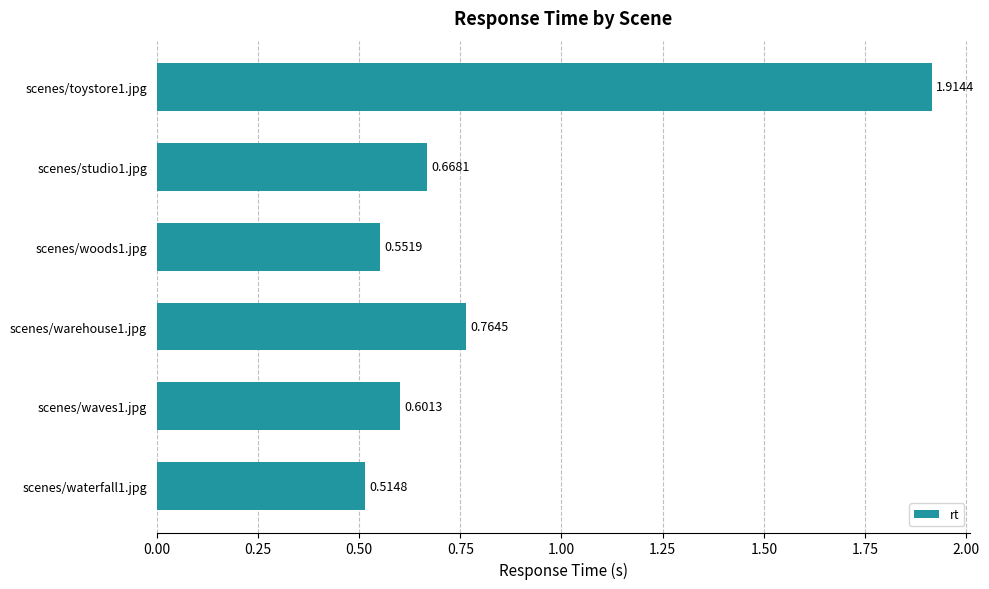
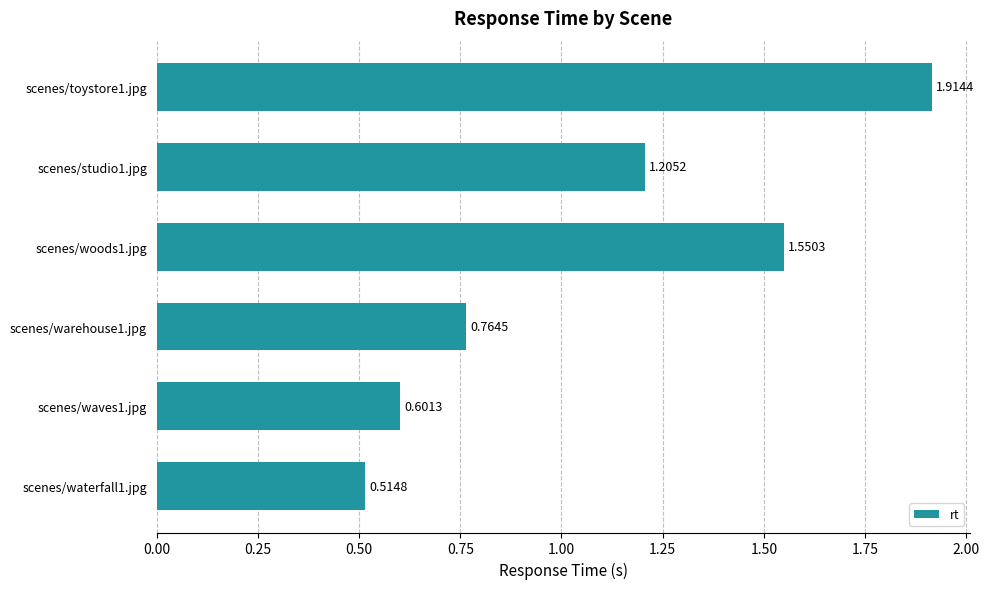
scenes/studio1.jpg: 0.6681 -> 1.2052
scenes/woods1.jpg: 0.5519 -> 1.5503
